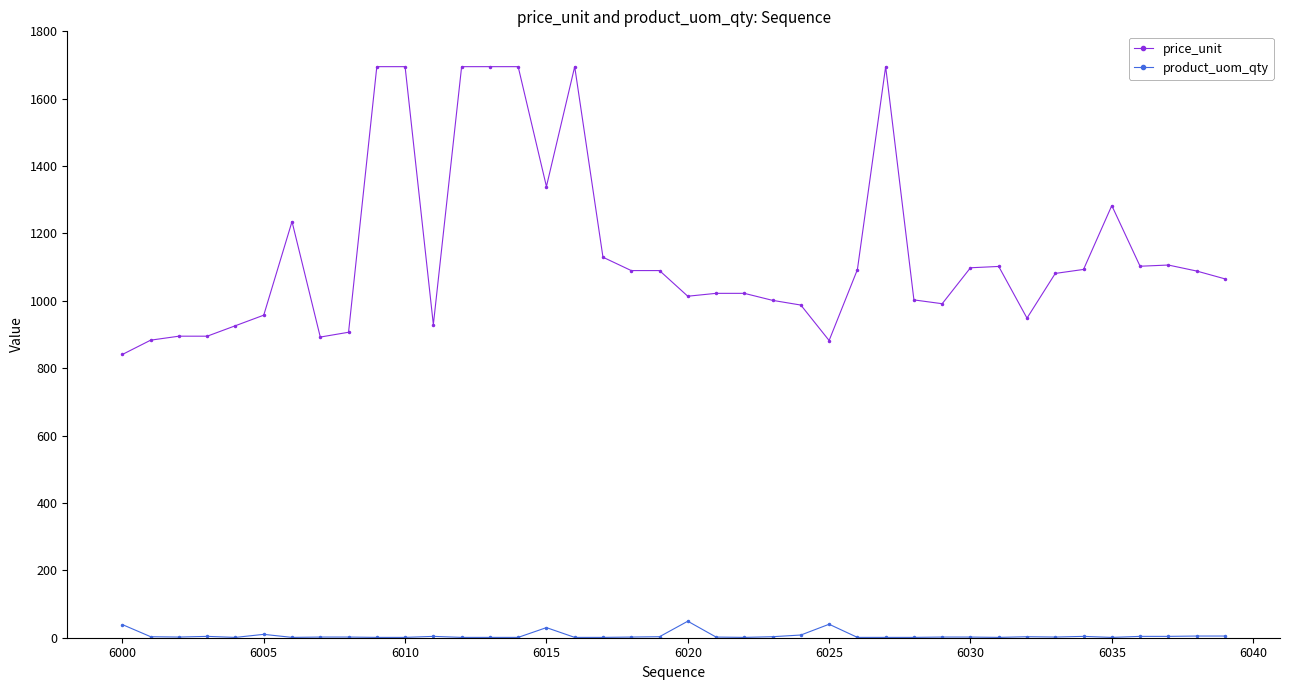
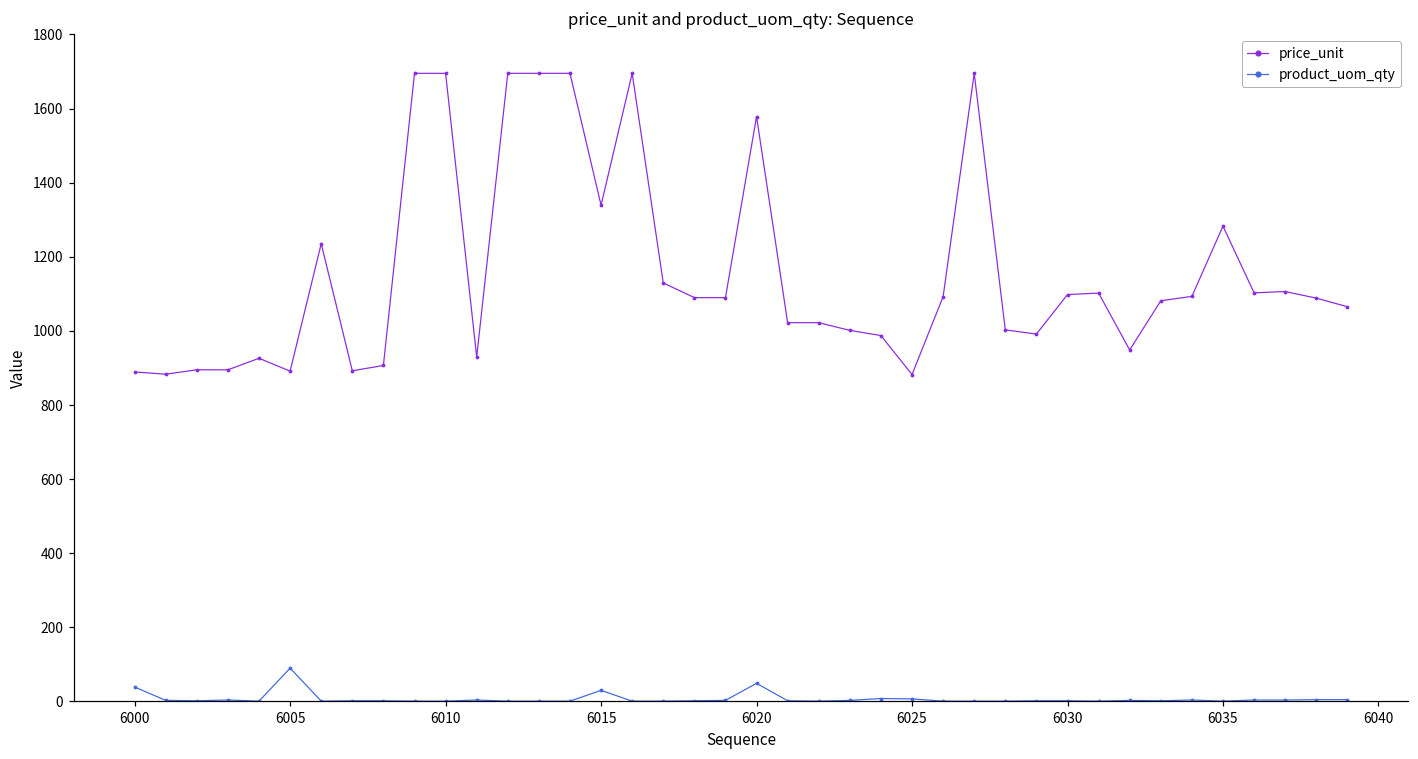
price_unit, 6000: 840 -> 890
price_unit, 6005: 960 -> 890
product_uom_qty, 6005: 10 -> 90
price_unit, 6020: 1010 -> 1580
product_uom_qty, 6025: 40 -> 10
